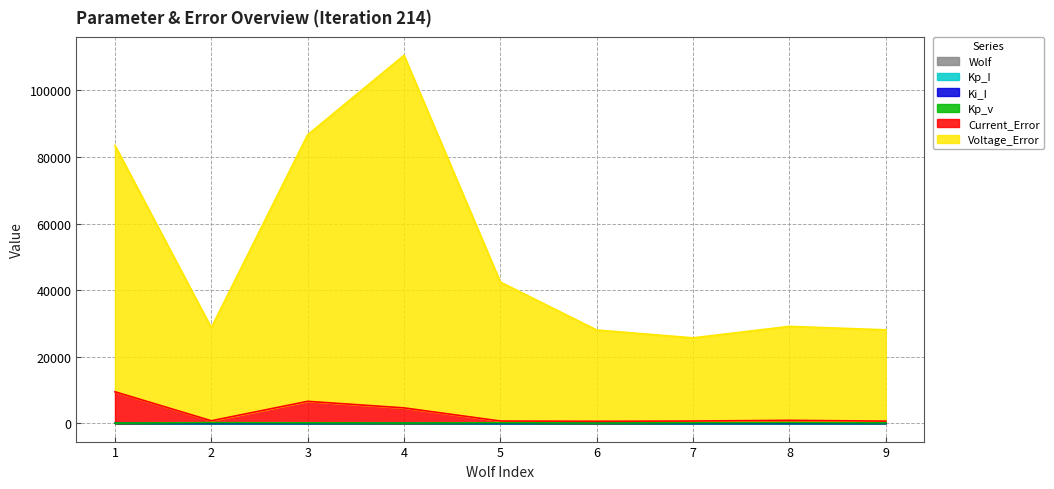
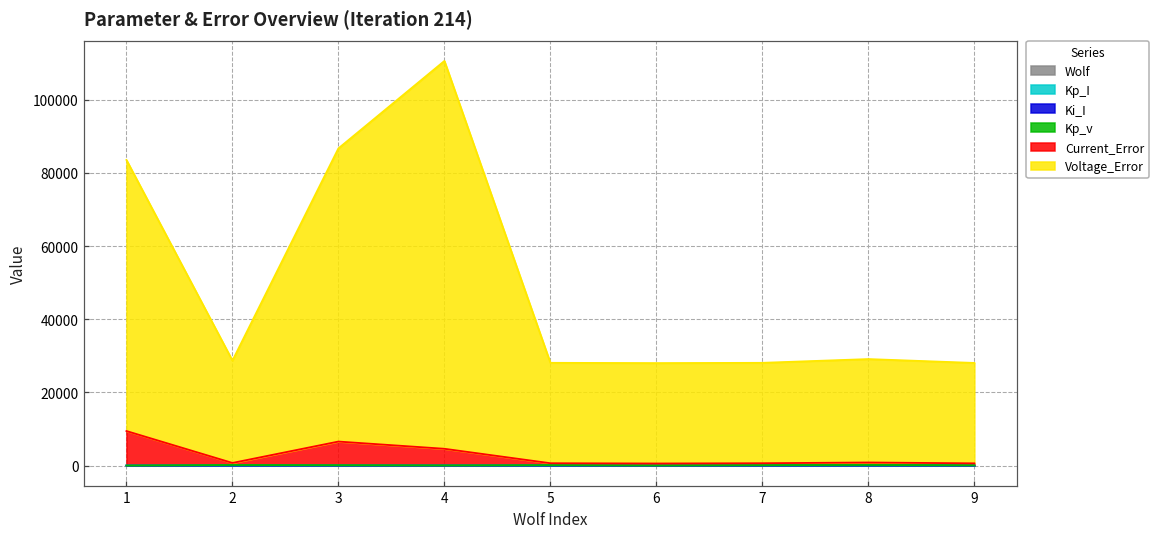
Voltage_Error, 5: 42000 -> 27000
Voltage_Error, 7: 25000 -> 27000
